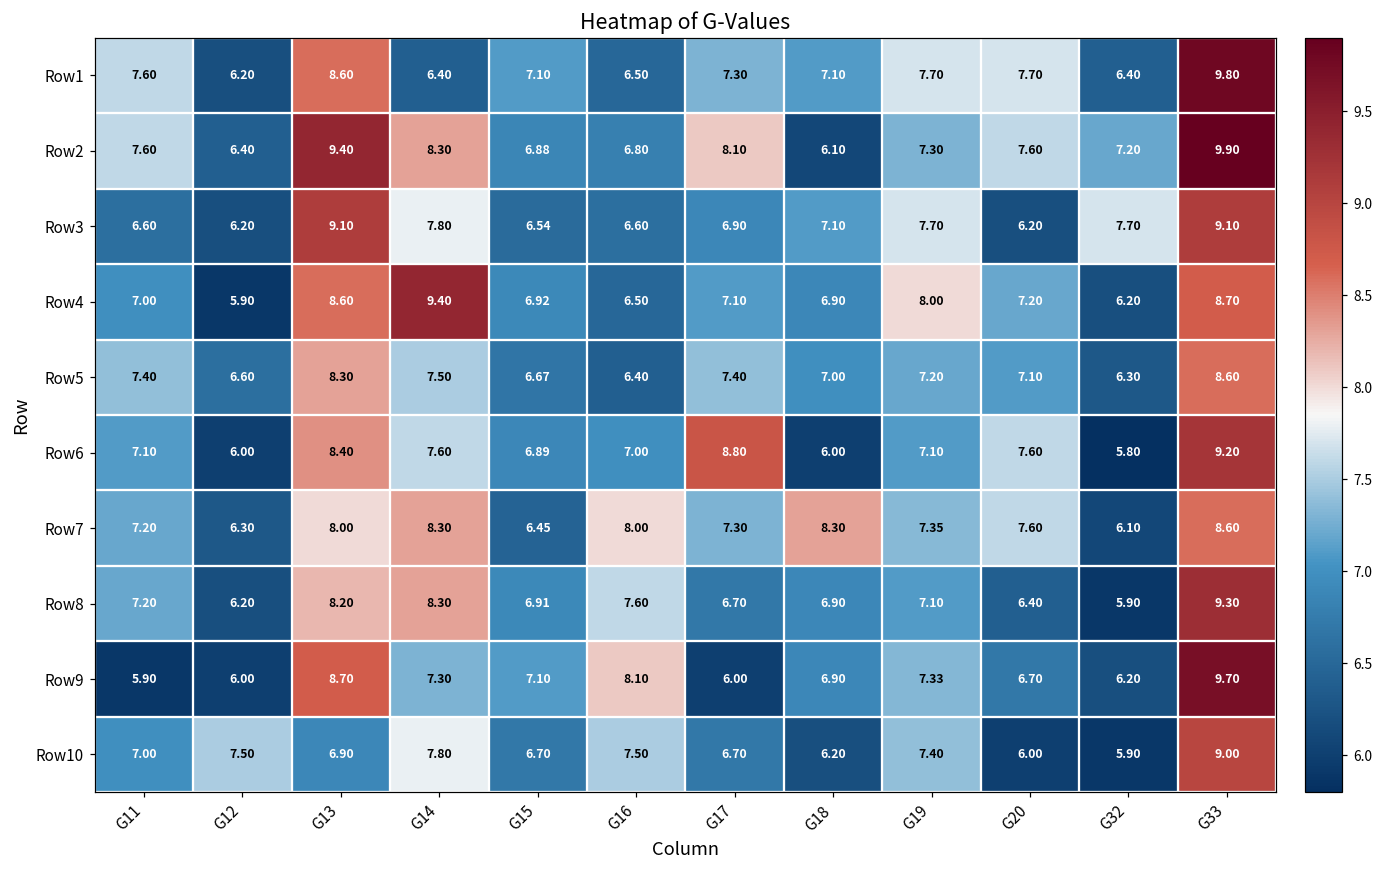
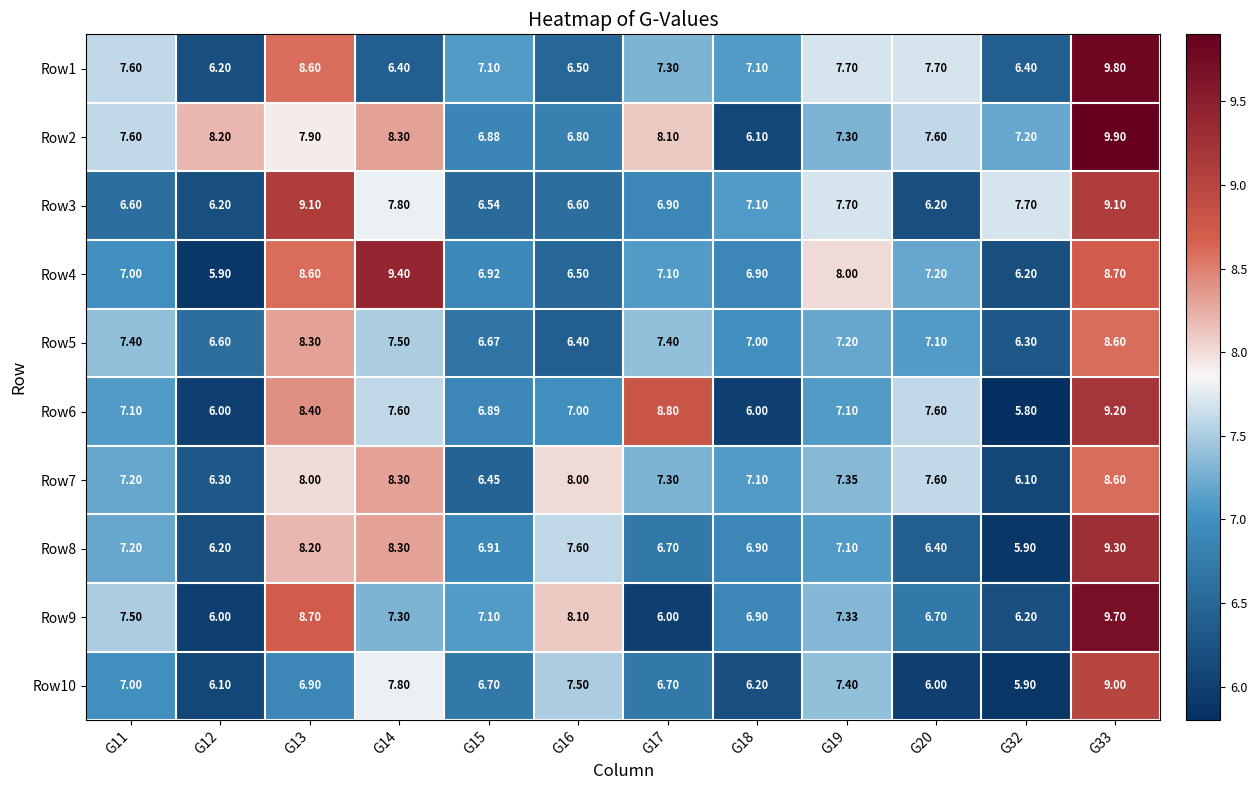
Row2, G12: 6.40 -> 8.20
Row2, G13: 9.40 -> 7.90
Row7, G18: 8.30 -> 7.10
Row9, G11: 5.90 -> 7.50
Row10, G12: 7.50 -> 6.10
